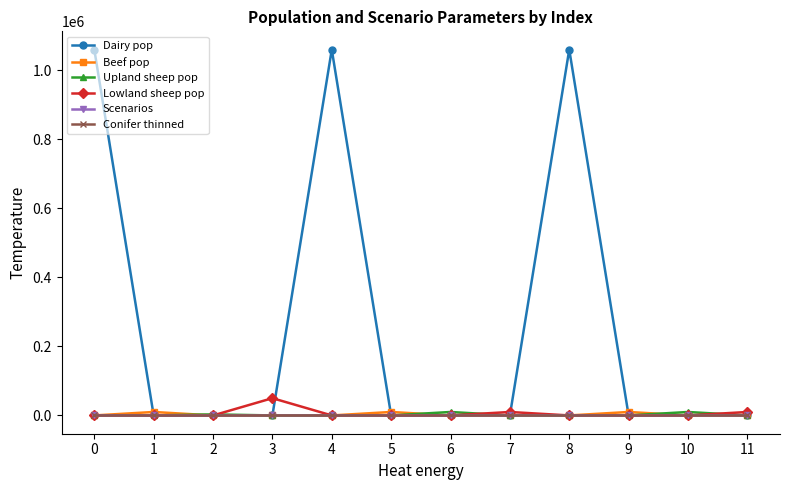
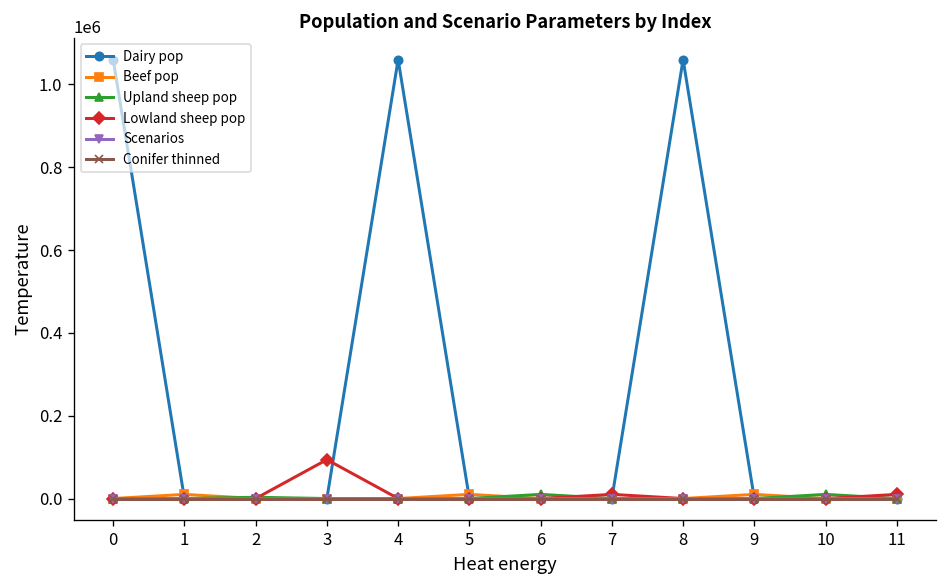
Lowland sheep pop, 3: 50000 -> 90000
